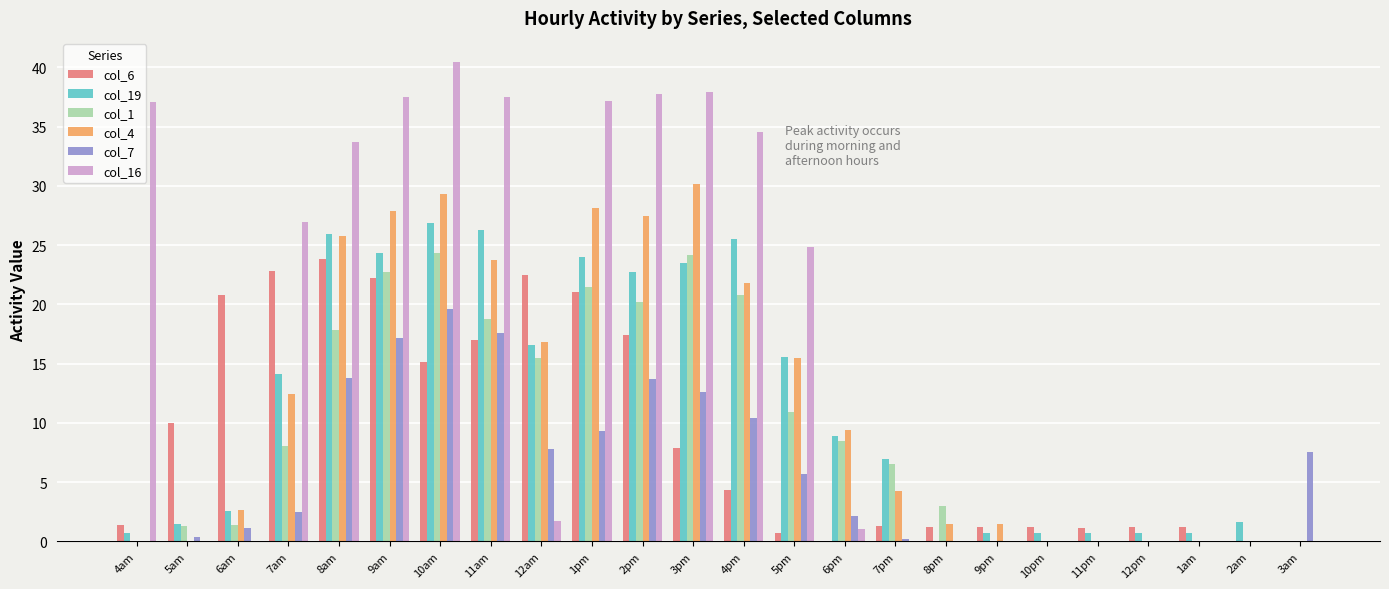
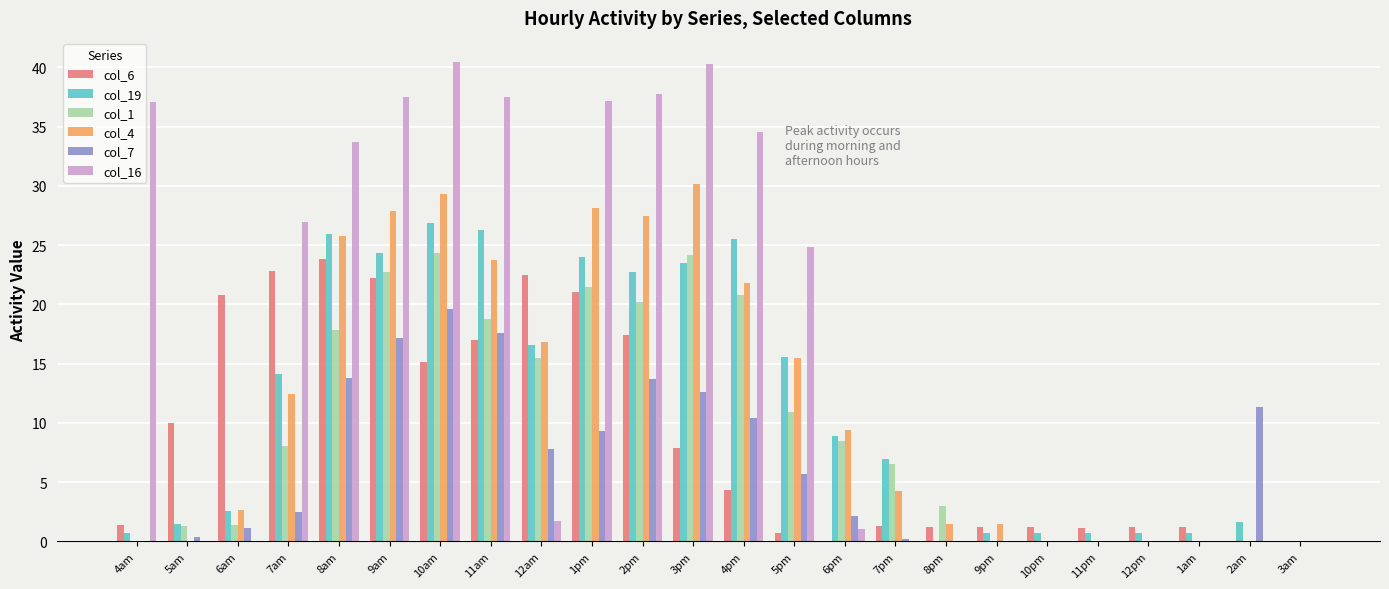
col_16, 3pm: 38.0 -> 40.3
col_7, 2am: 0.0 -> 11.3
col_7, 3am: 7.5 -> 0.0
